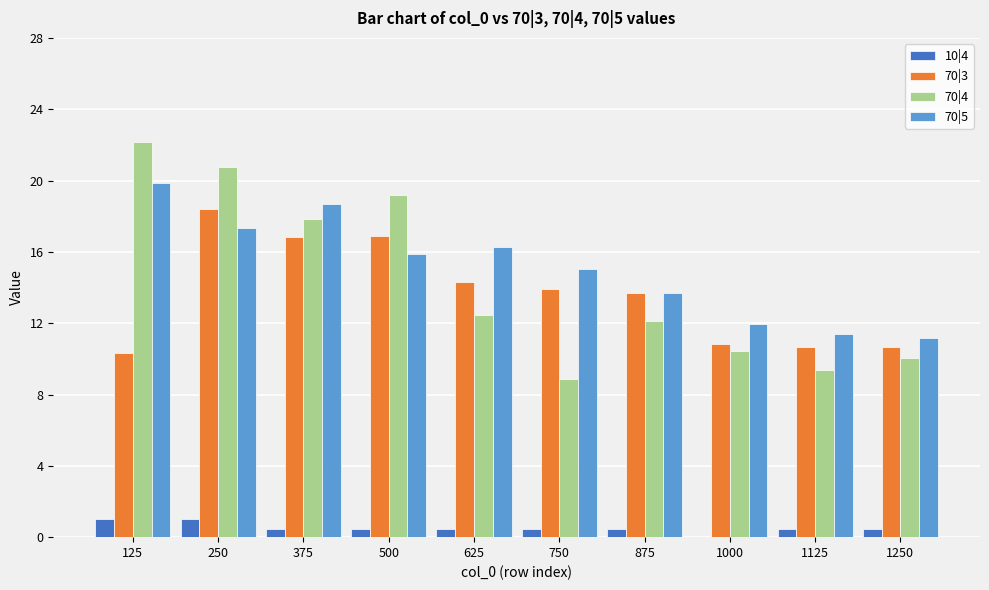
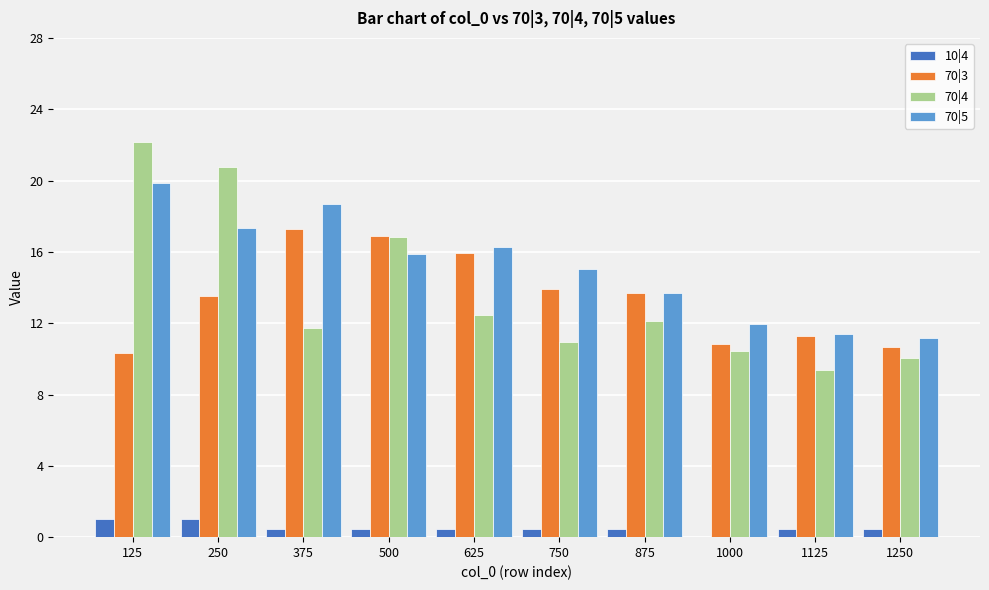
70|3, 250: 18.4 -> 13.5
70|3, 375: 16.8 -> 17.3
70|4, 375: 17.8 -> 11.8
70|4, 500: 19.2 -> 16.8
70|3, 625: 14.3 -> 16.0
70|4, 750: 8.9 -> 10.9
70|3, 1125: 10.7 -> 11.3
